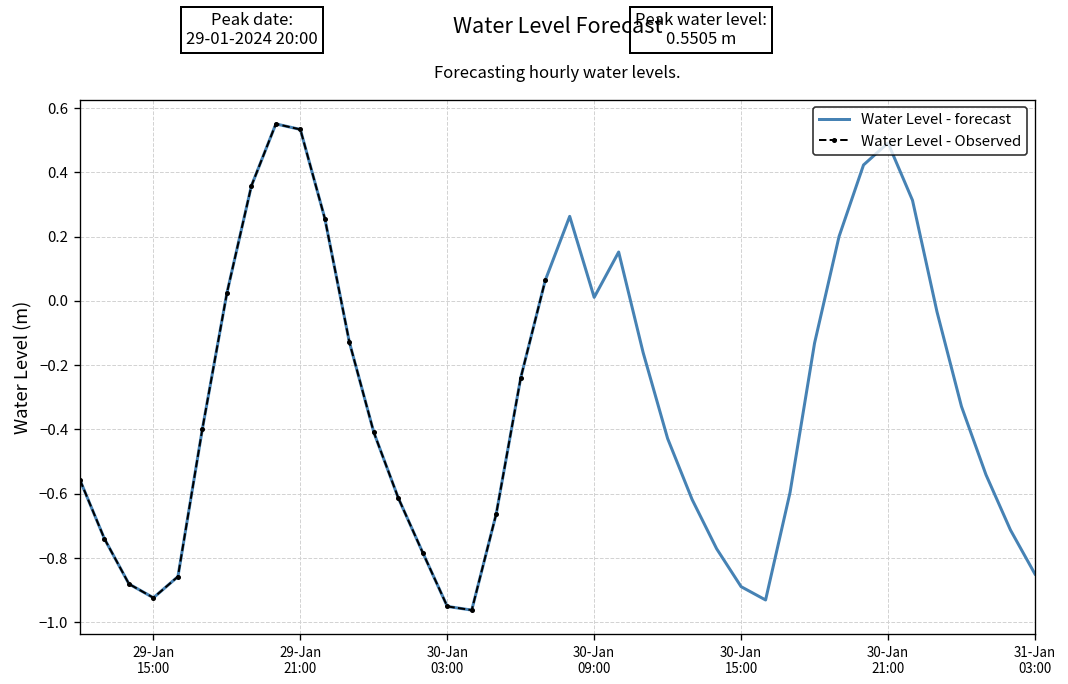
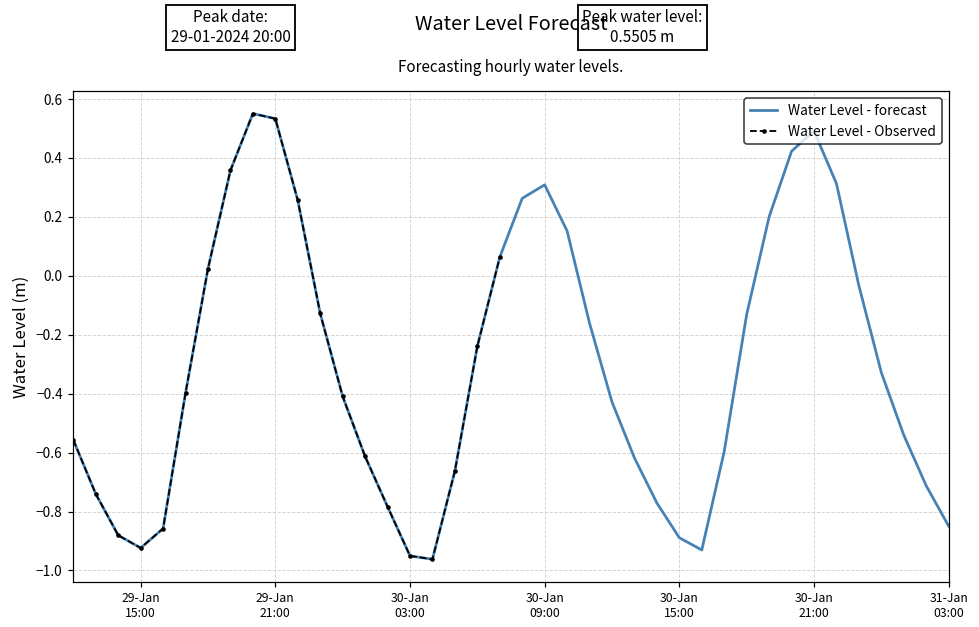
Water Level - forecast, 30-Jan 09:00: 0.01 -> 0.31
